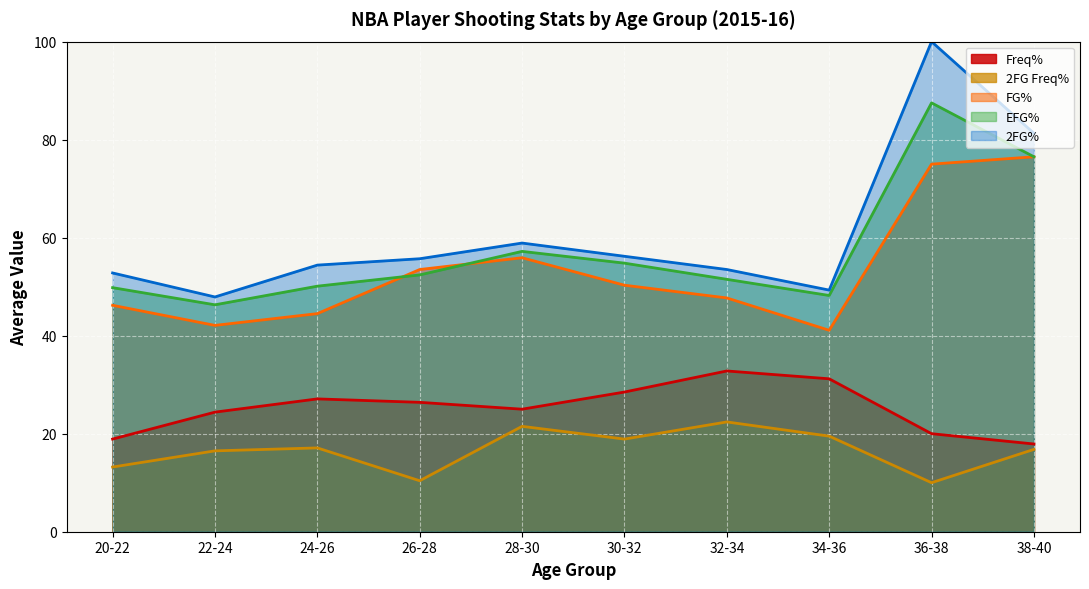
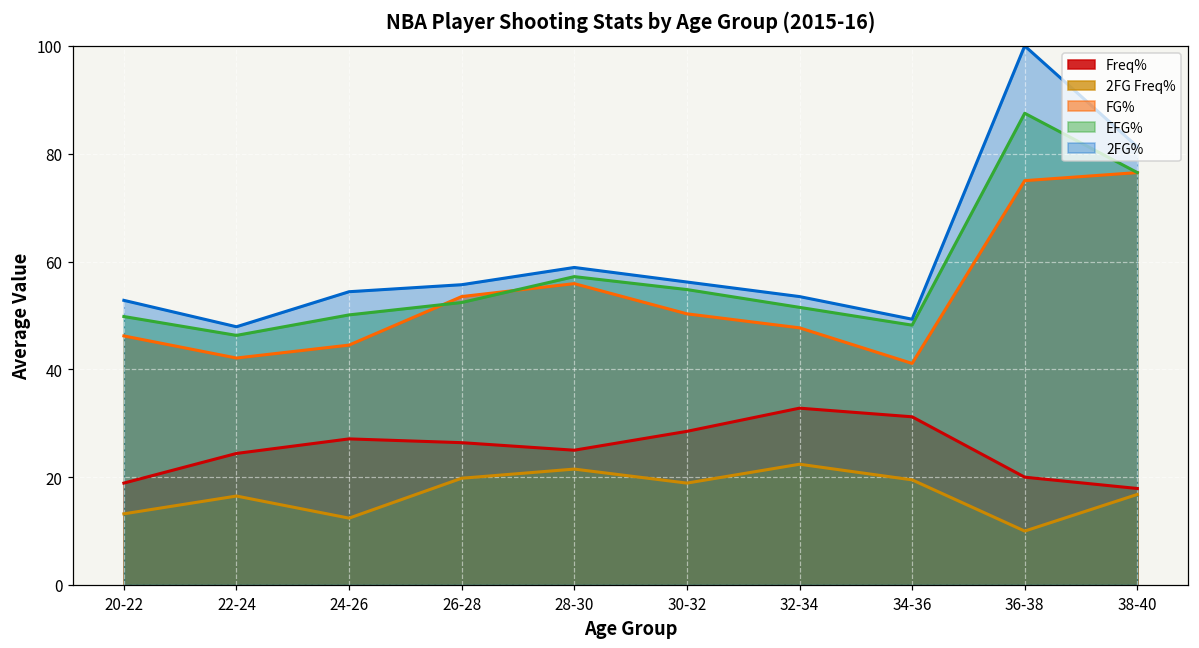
2FG Freq%, 24-26: 17 -> 12
2FG Freq%, 26-28: 10 -> 20
